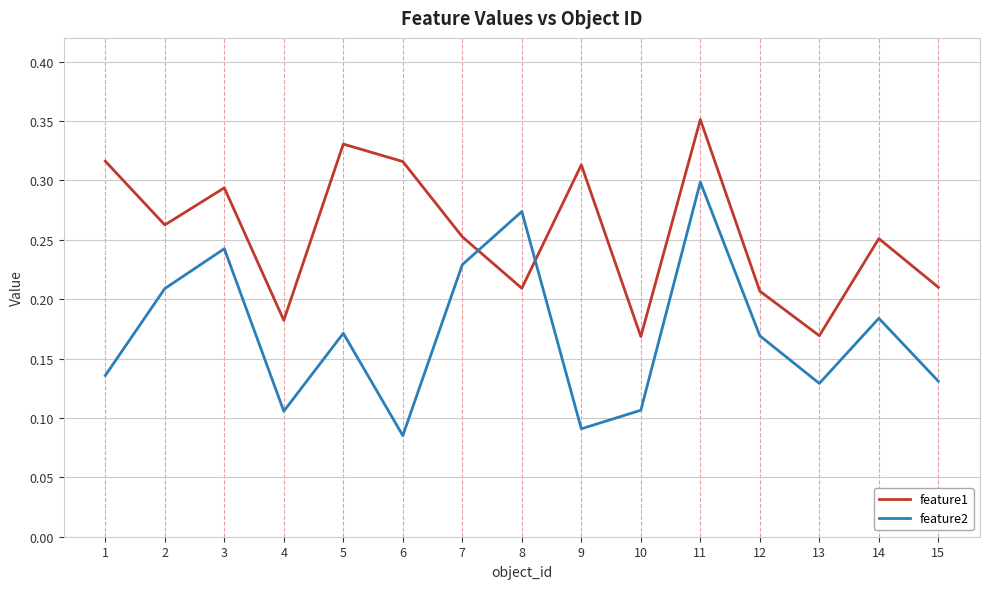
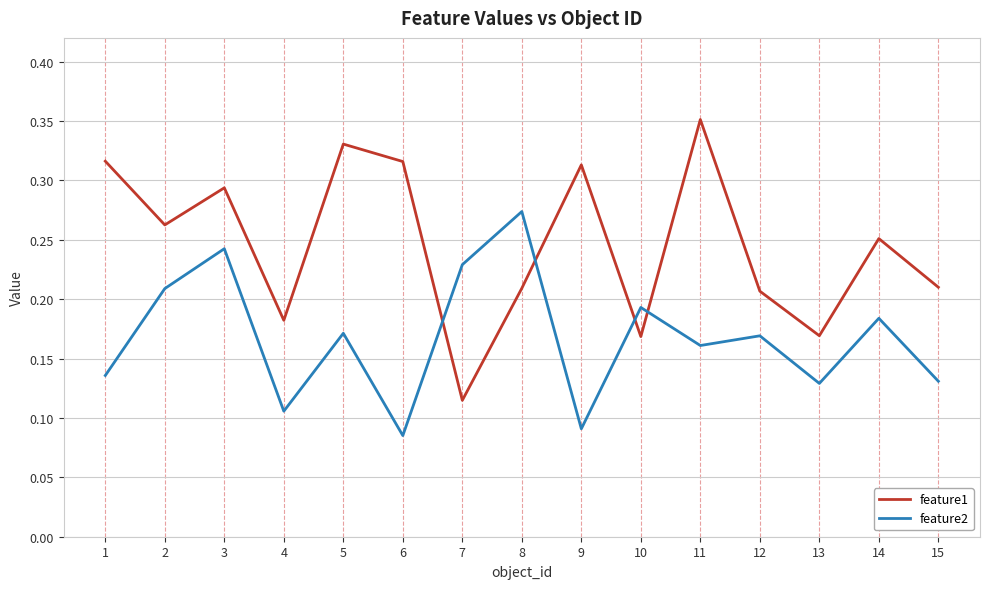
feature1, 7: 0.253 -> 0.115
feature2, 10: 0.106 -> 0.193
feature2, 11: 0.299 -> 0.161
